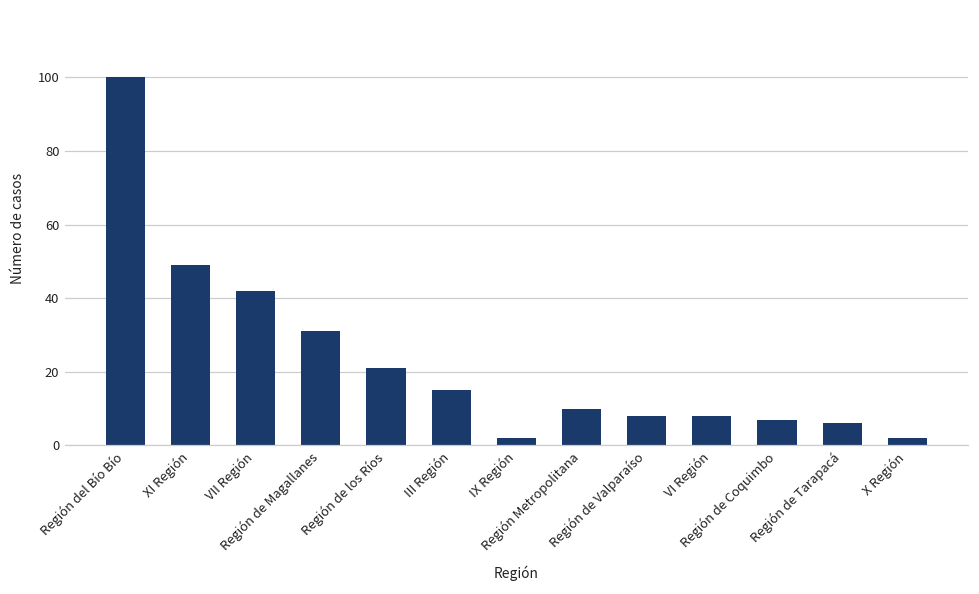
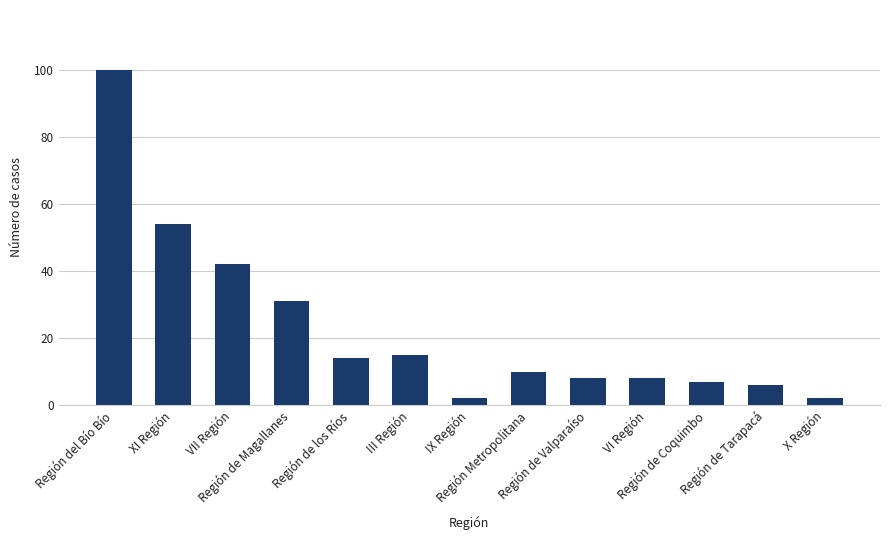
XI Región: 49 -> 54
Región de los Ríos: 21 -> 14
